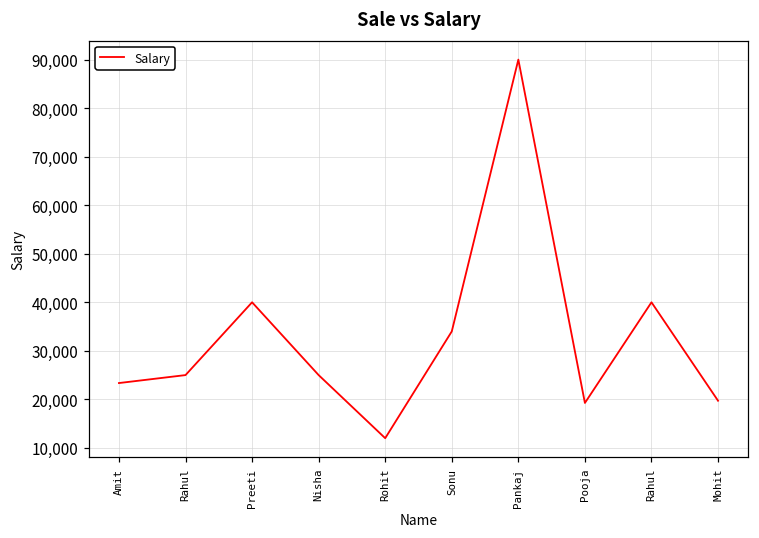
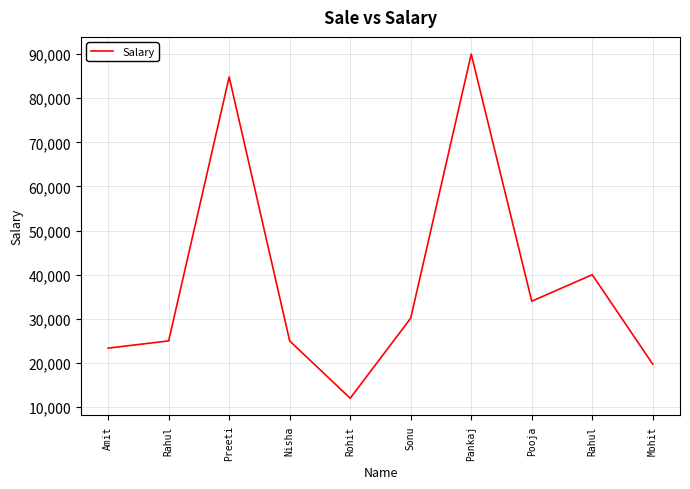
Preeti: 40,000 -> 85,000
Sonu: 34,000 -> 30,000
Pooja: 19,000 -> 34,000
